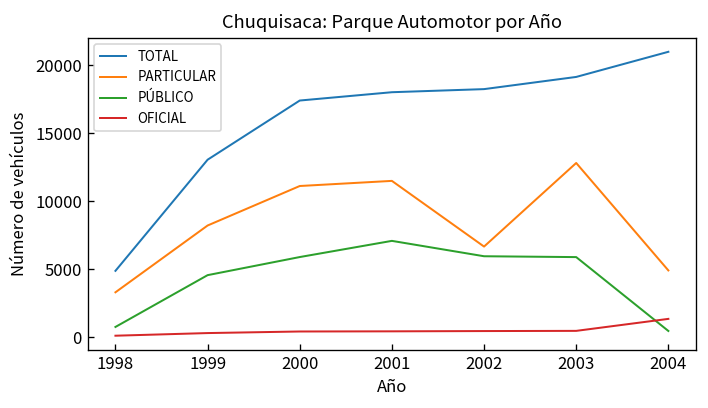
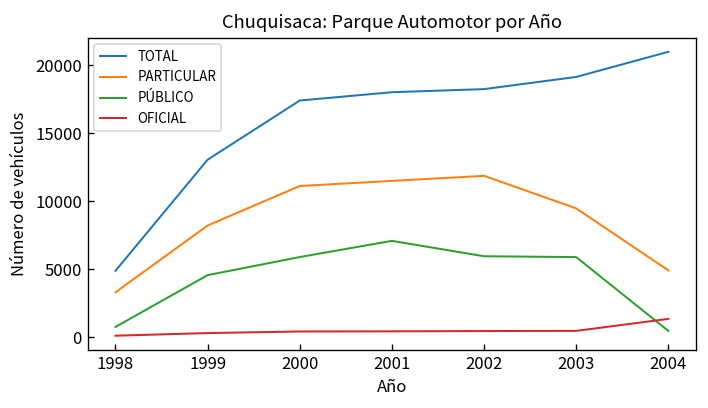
PARTICULAR, 2002: 6700 -> 11900
PARTICULAR, 2003: 12800 -> 9500
